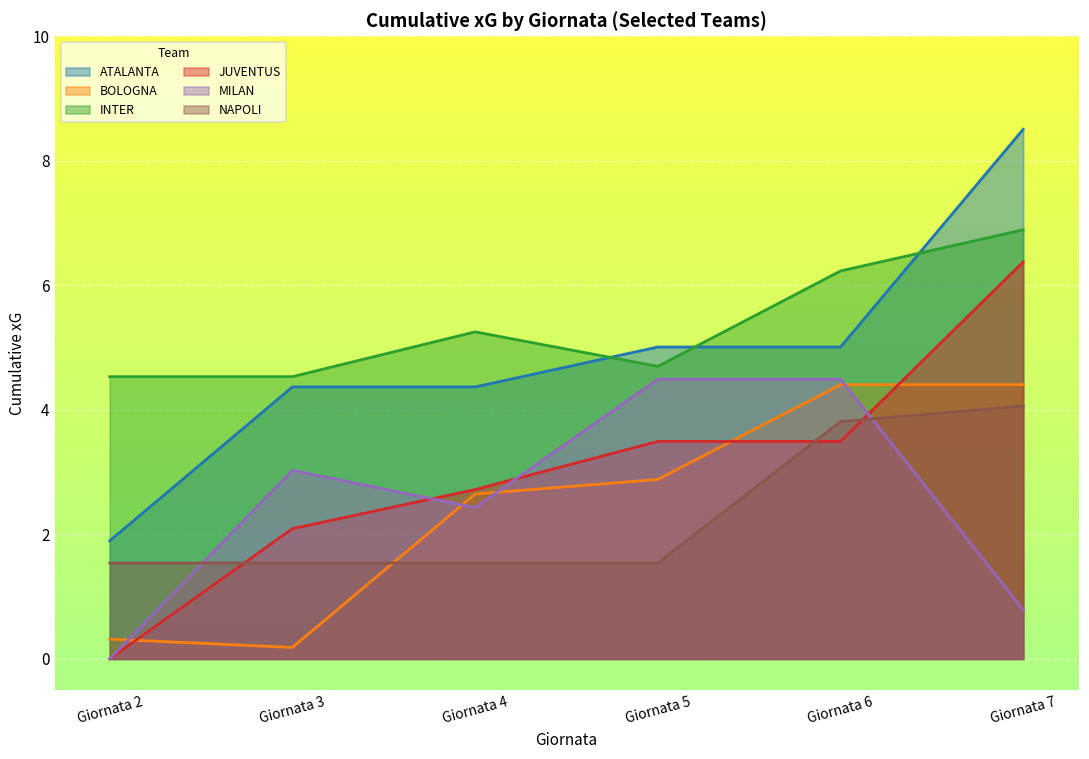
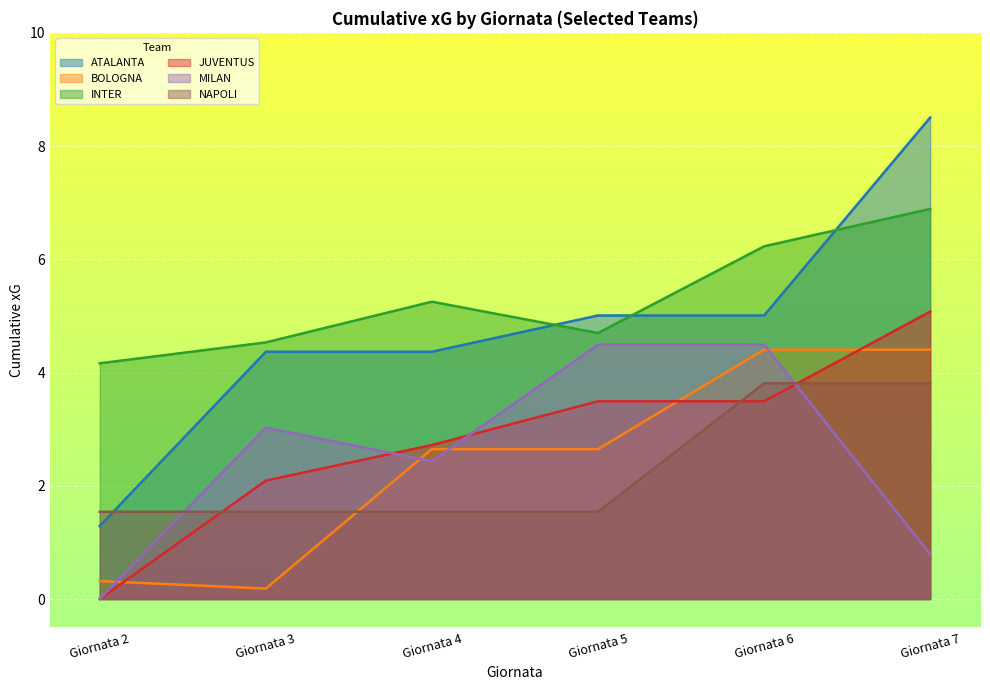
ATALANTA, Giornata 2: 1.9 -> 1.3
INTER, Giornata 2: 4.5 -> 4.2
BOLOGNA, Giornata 5: 2.9 -> 2.6
JUVENTUS, Giornata 7: 6.4 -> 5.1
NAPOLI, Giornata 7: 4.1 -> 3.8
